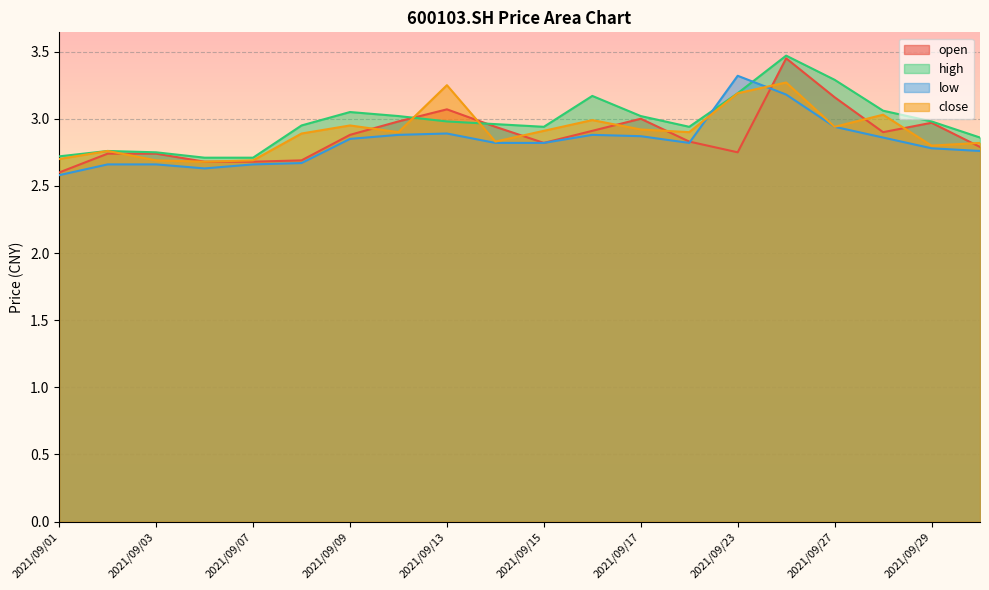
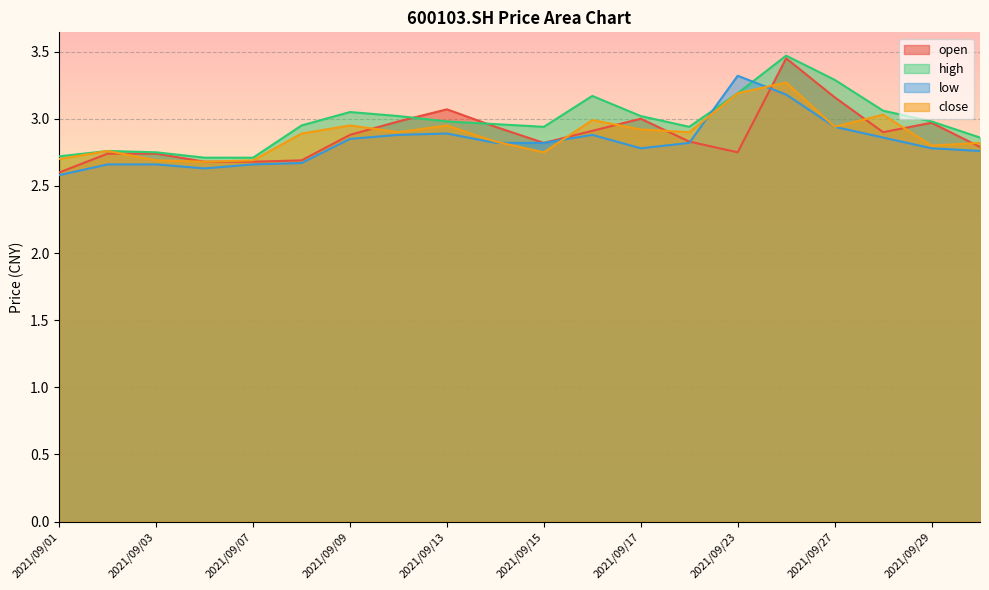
close, 2021/09/13: 3.25 -> 2.95
close, 2021/09/15: 2.91 -> 2.75
low, 2021/09/17: 2.87 -> 2.78
